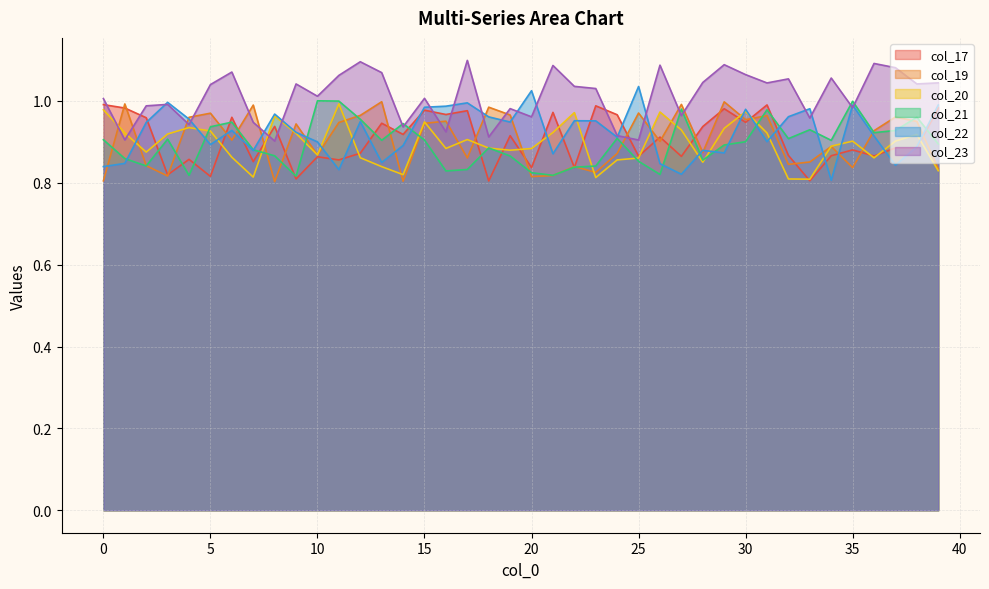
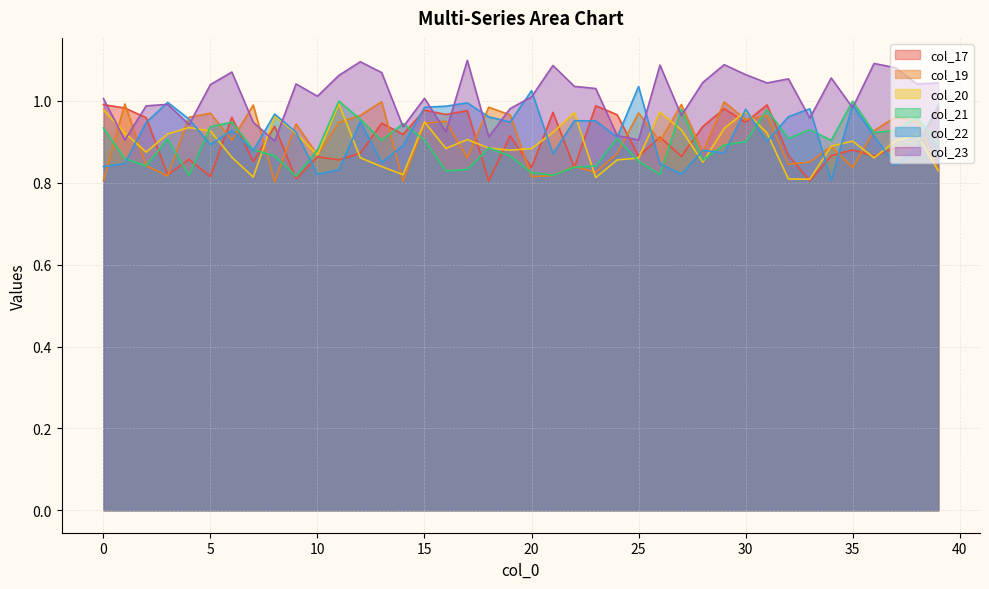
col_21, 0: 0.91 -> 0.93
col_21, 10: 1.00 -> 0.88
col_22, 10: 0.90 -> 0.82
col_23, 20: 0.96 -> 1.01
